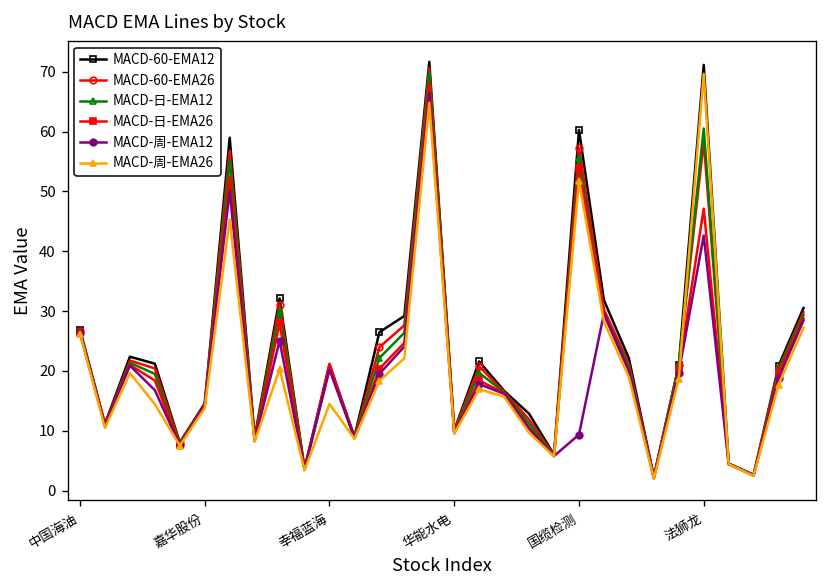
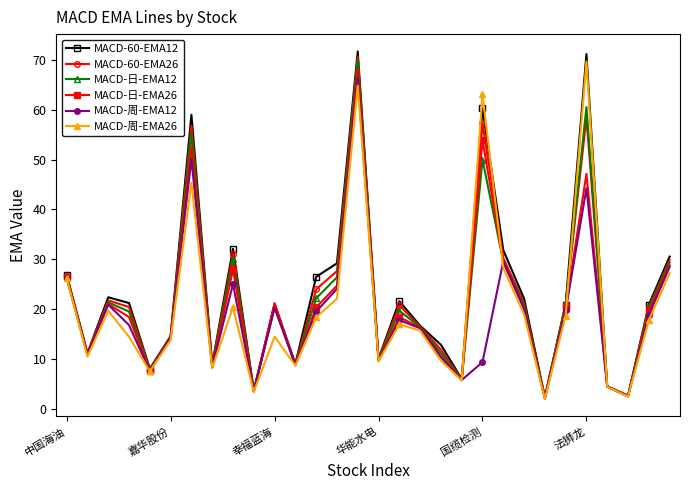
MACD-日-EMA12, 国缆检测: 56 -> 50
MACD-周-EMA26, 国缆检测: 52 -> 63
MACD-周-EMA12, 法狮龙: 43 -> 44
